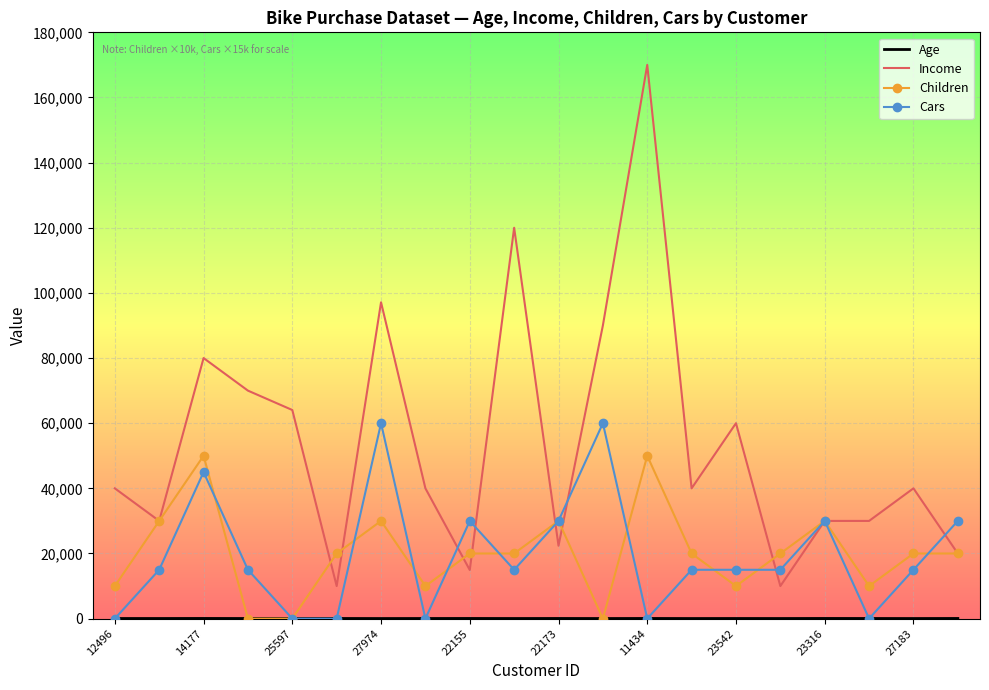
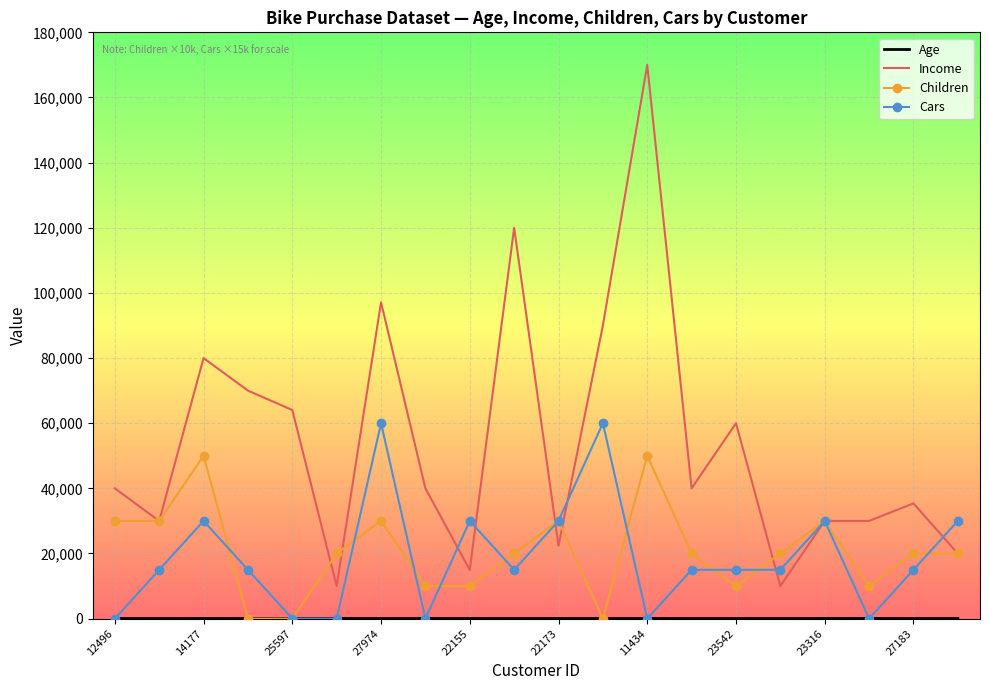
Children, 12496: 10,000 -> 30,000
Cars, 14177: 45,000 -> 30,000
Children, 22155: 20,000 -> 10,000
Income, 27183: 40,000 -> 35,000
